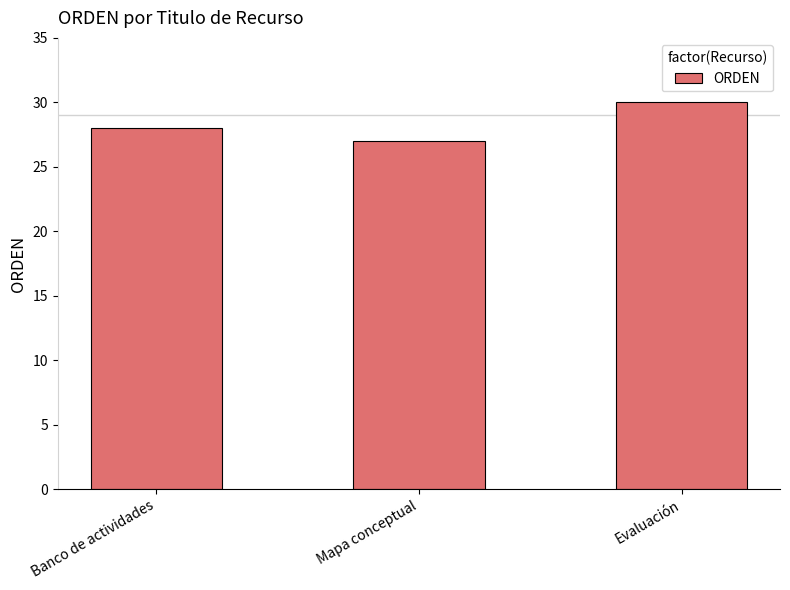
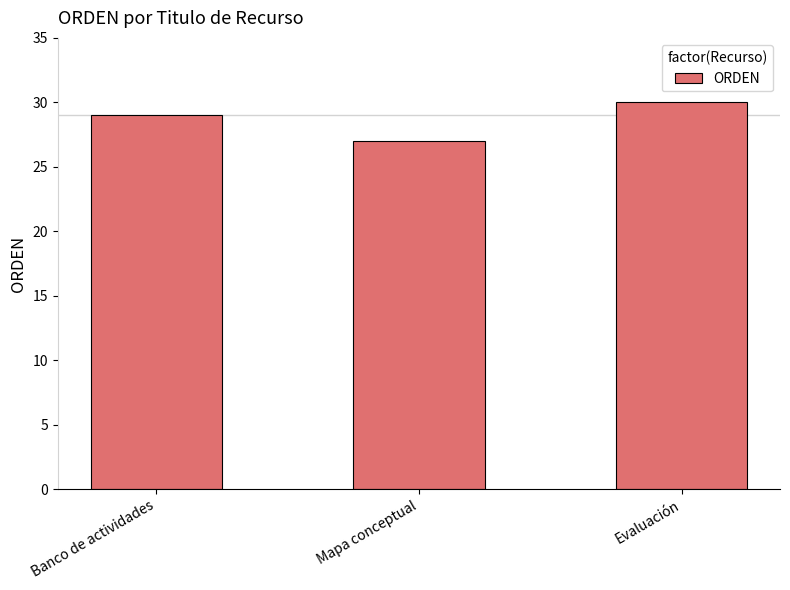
Banco de actividades: 28 -> 29
